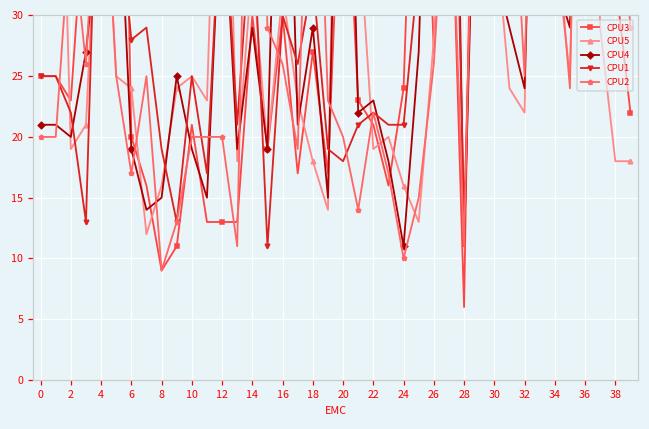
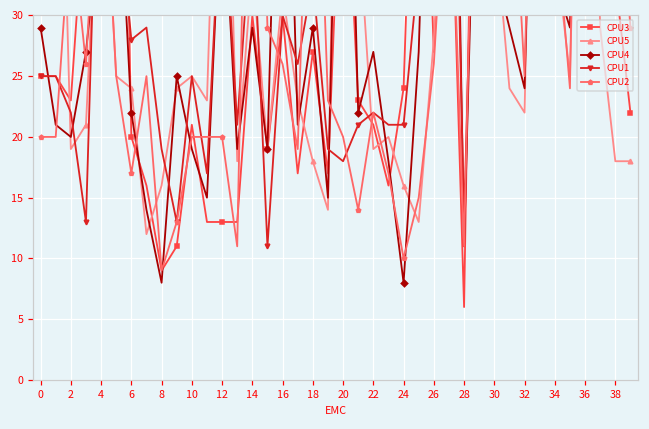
CPU4, 0: 21 -> 29
CPU4, 6: 19 -> 22
CPU4, 8: 15 -> 8
CPU4, 22: 23 -> 27
CPU4, 24: 11 -> 8
